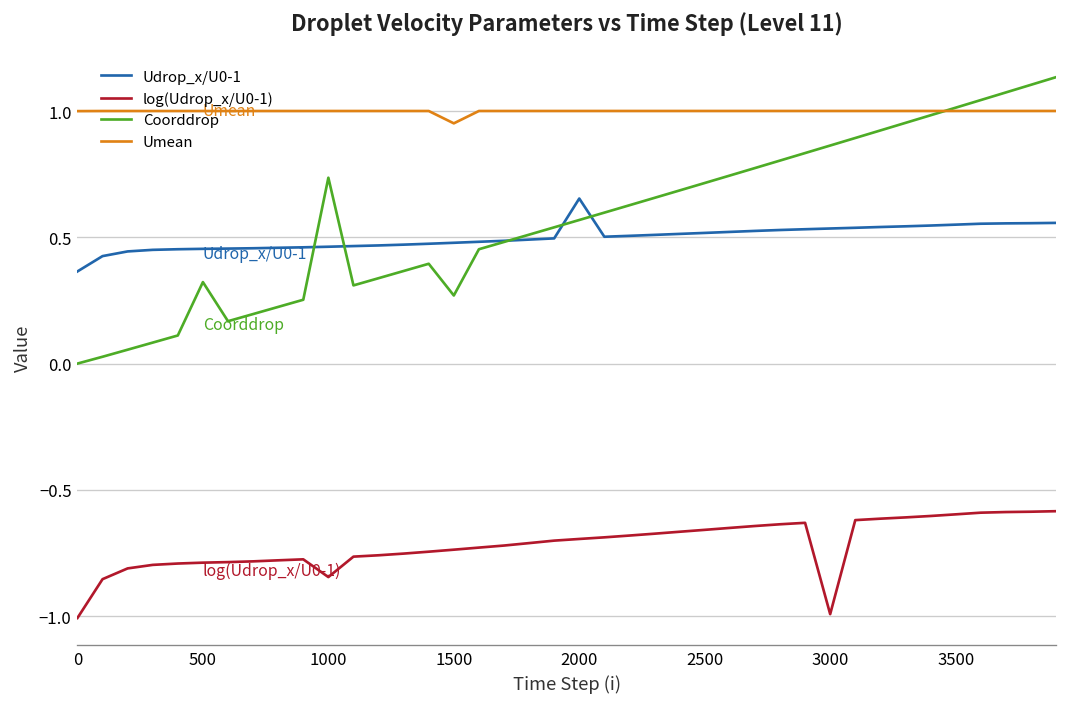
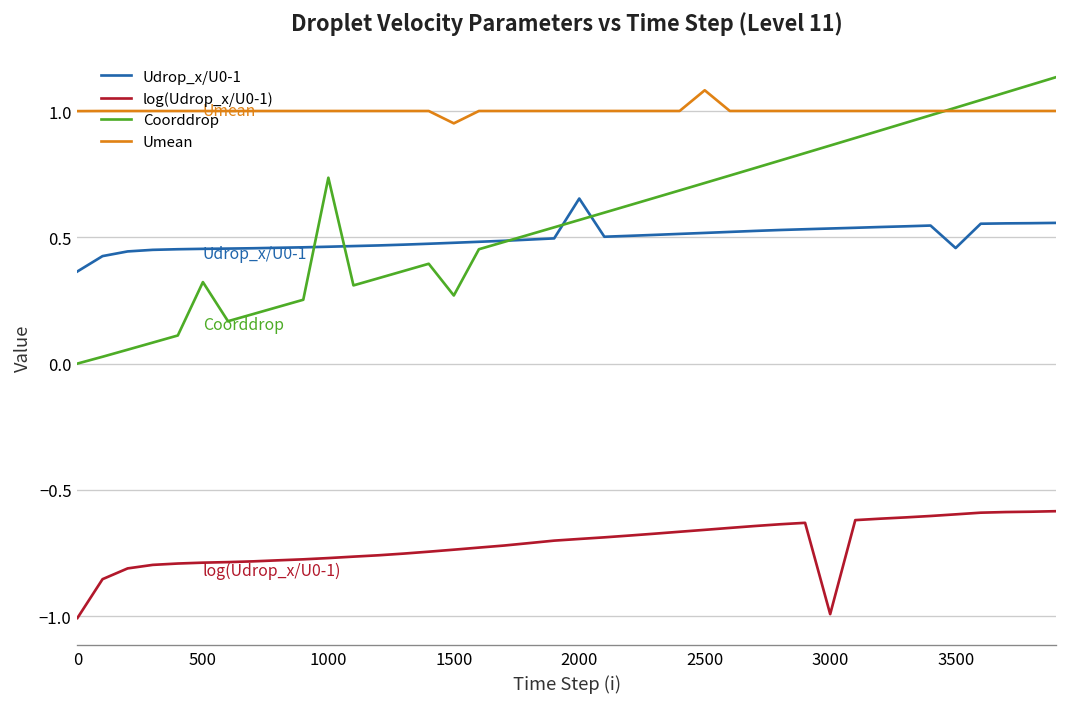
log(Udrop_x/U0-1), 1000: -0.85 -> -0.77
Umean, 2500: 1.00 -> 1.08
Udrop_x/U0-1, 3500: 0.55 -> 0.46
